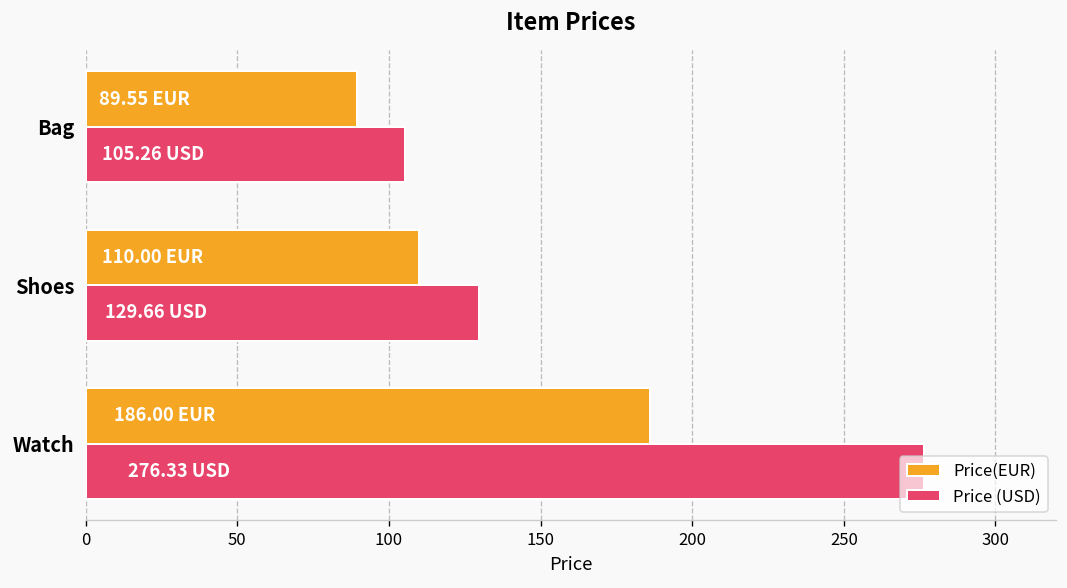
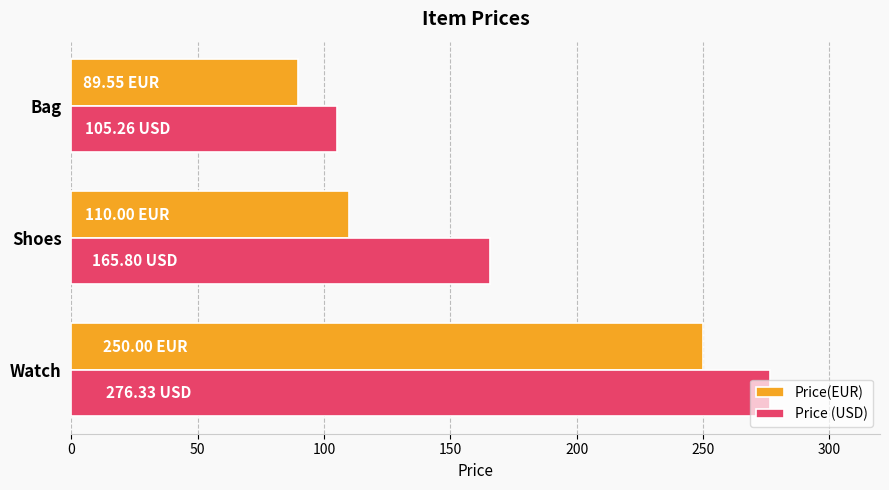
Price (USD), Shoes: 129.66 -> 165.80
Price(EUR), Watch: 186.00 -> 250.00
